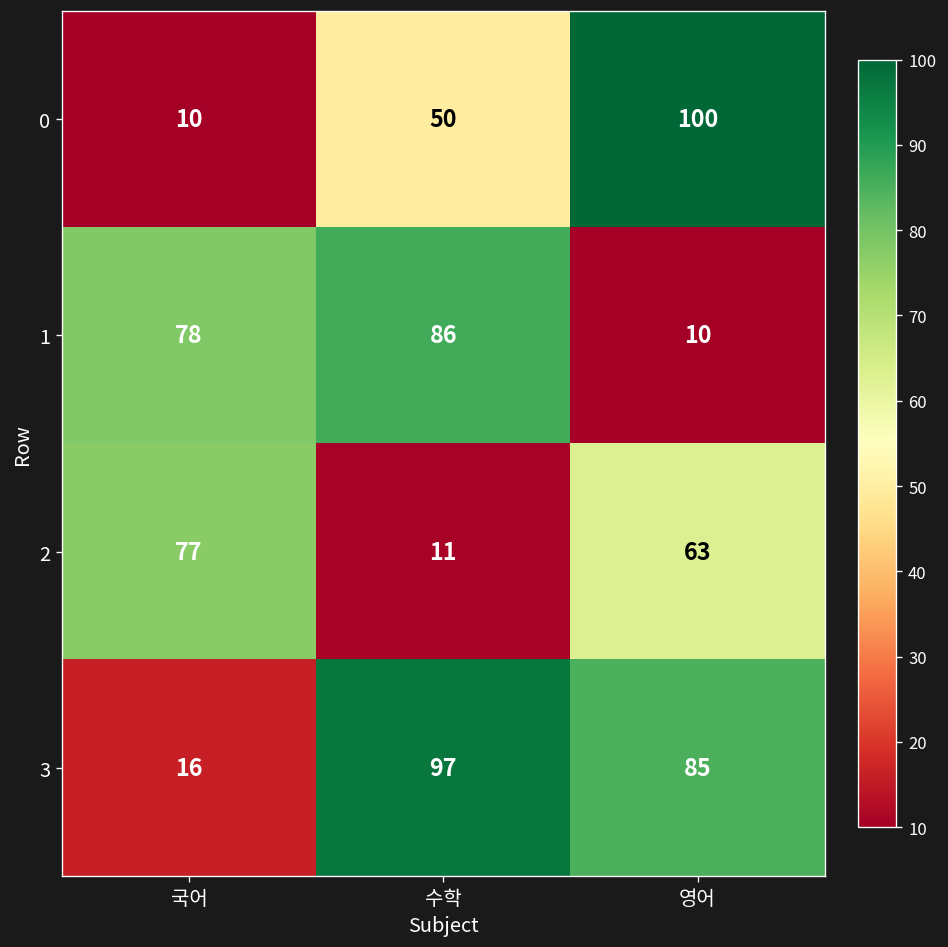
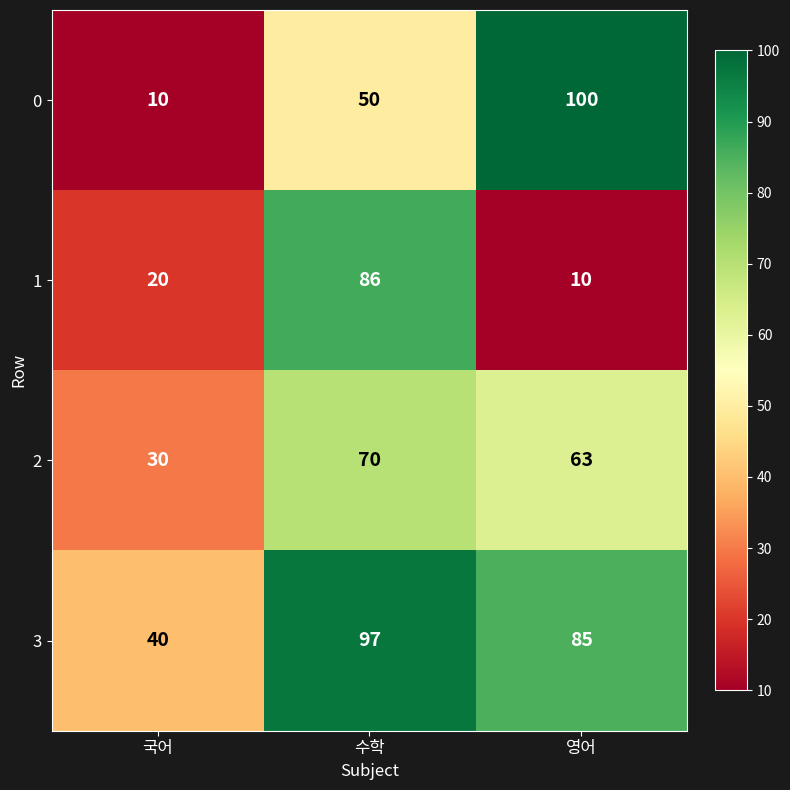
1, 국어: 78 -> 20
2, 국어: 77 -> 30
2, 수학: 11 -> 70
3, 국어: 16 -> 40
